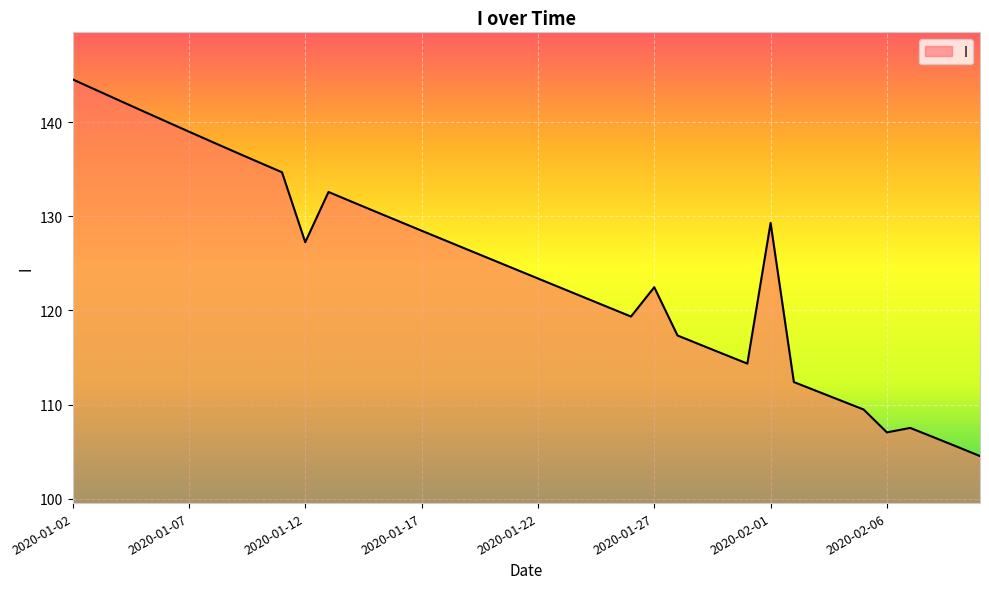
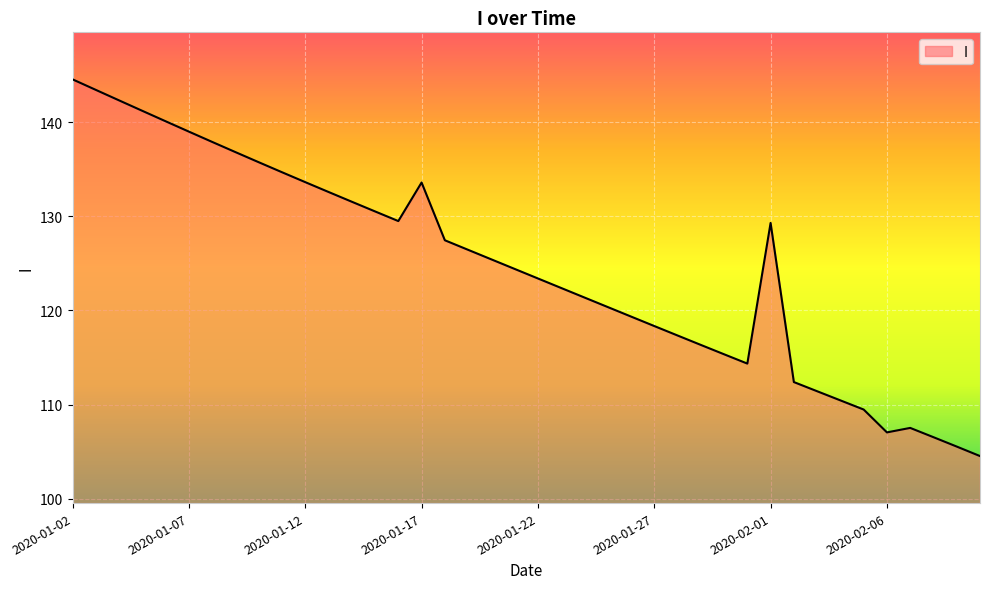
2020-01-12: 127 -> 134
2020-01-17: 128 -> 134
2020-01-27: 122 -> 118
